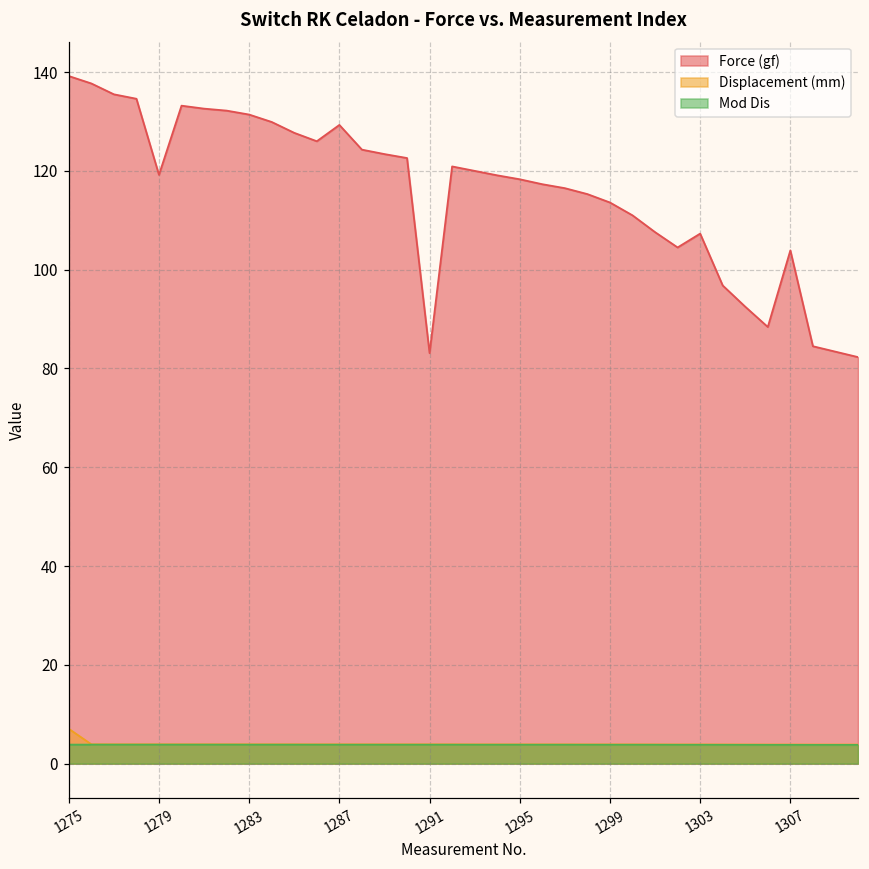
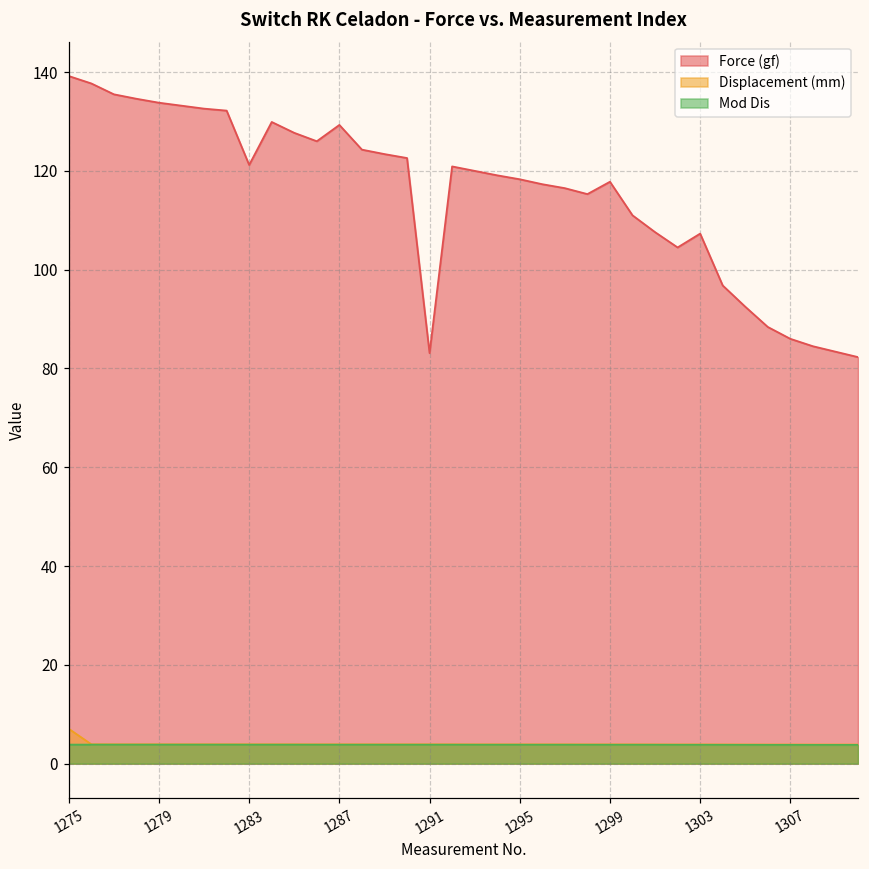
Force (gf), 1279: 119 -> 134
Force (gf), 1283: 131 -> 121
Force (gf), 1299: 114 -> 118
Force (gf), 1307: 104 -> 86
